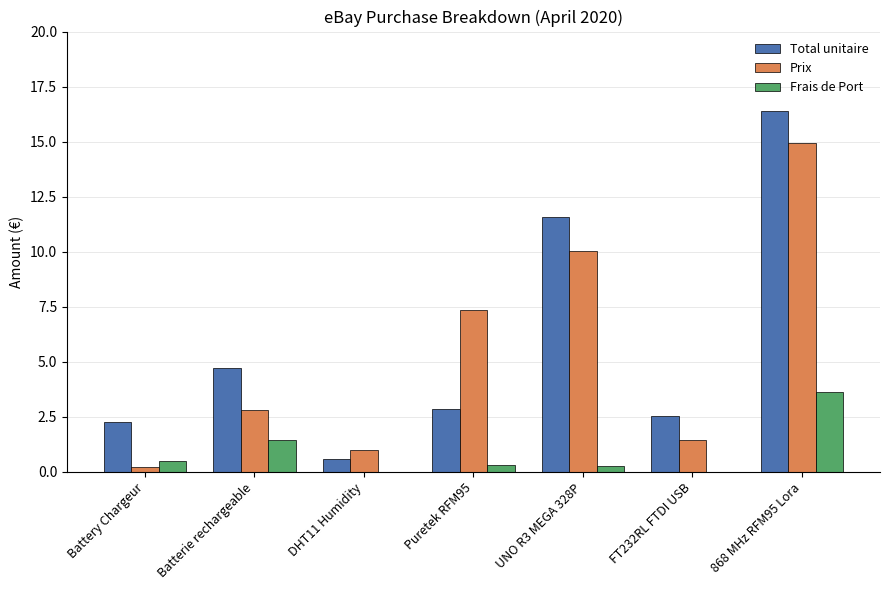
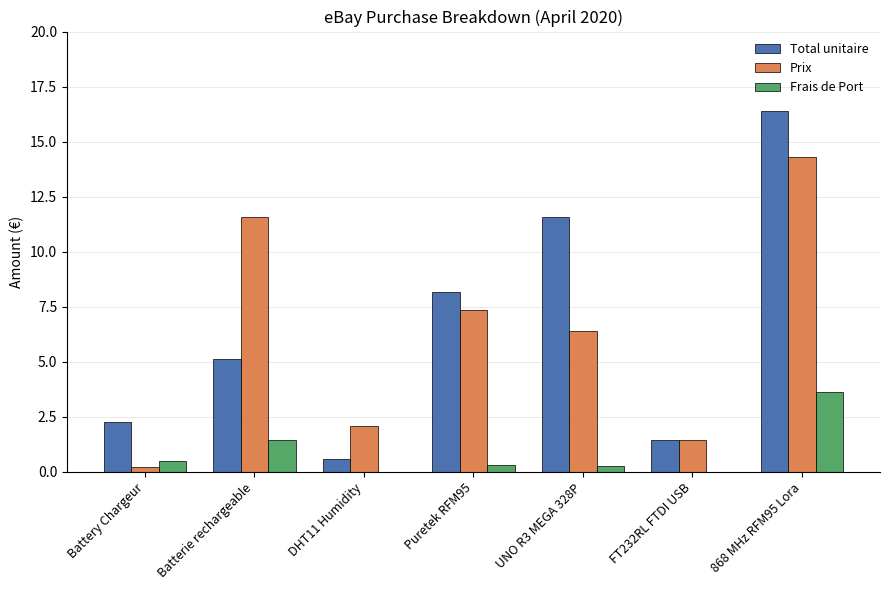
Total unitaire, Batterie rechargeable: 4.7 -> 5.2
Prix, Batterie rechargeable: 2.8 -> 11.6
Prix, DHT11 Humidity: 1.0 -> 2.1
Total unitaire, Puretek RFM95: 2.9 -> 8.2
Prix, UNO R3 MEGA 328P: 10.0 -> 6.4
Total unitaire, FT232RL FTDI USB: 2.6 -> 1.5
Prix, 868 MHz RFM95 Lora: 14.9 -> 14.3
